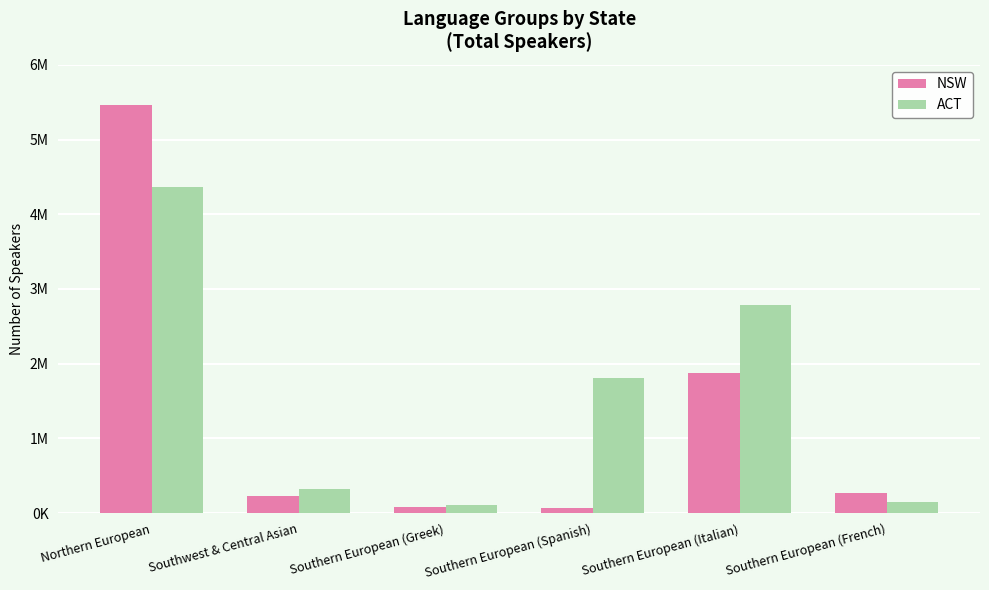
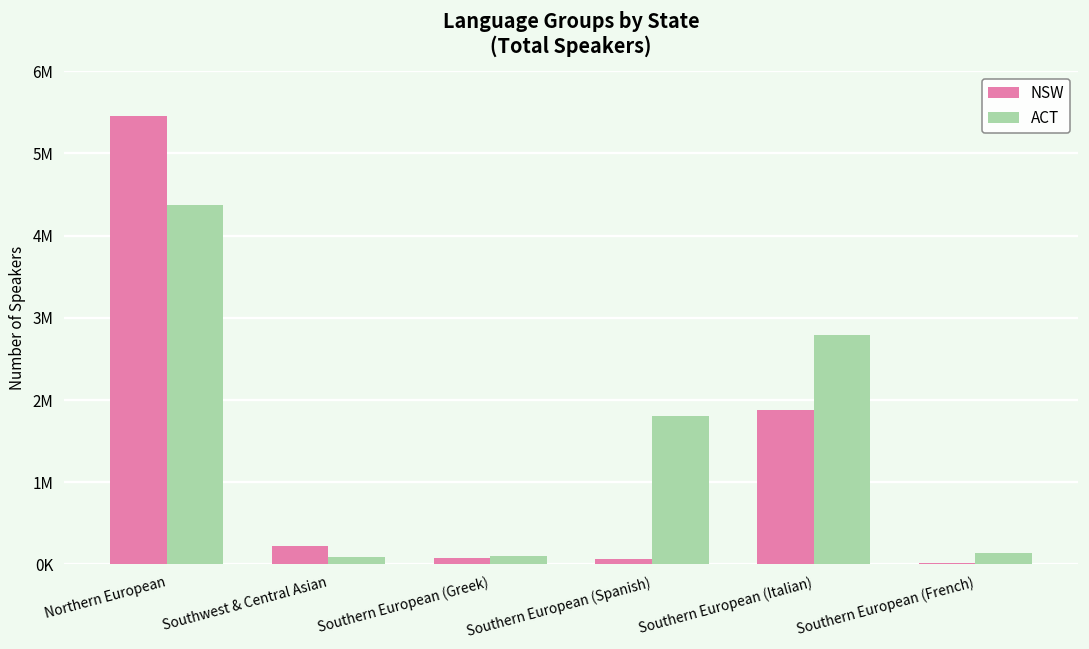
ACT, Southwest & Central Asian: 300000 -> 100000
NSW, Southern European (French): 300000 -> 0
